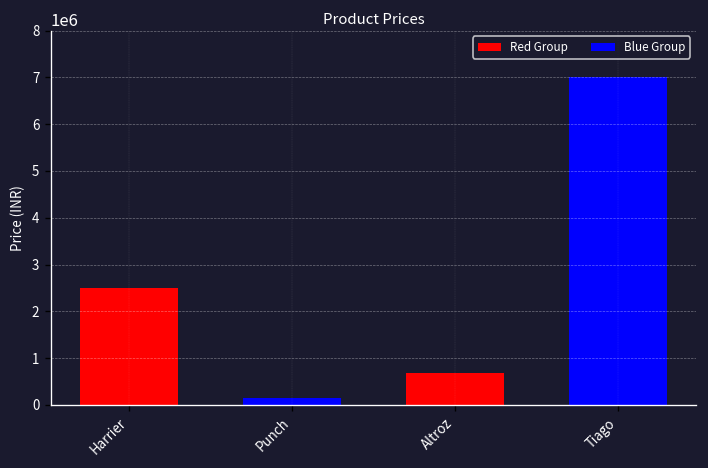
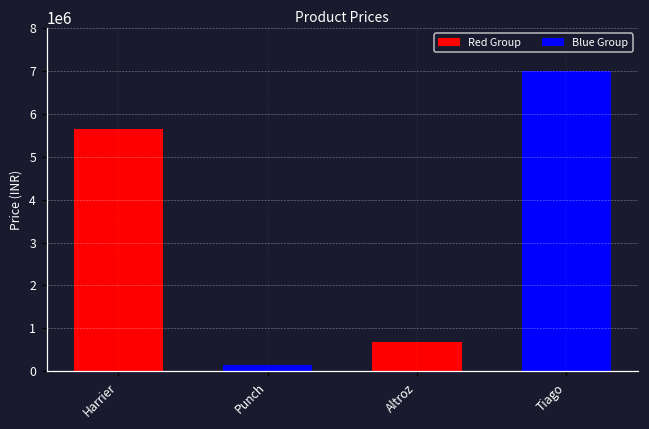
Harrier: 2500000 -> 5700000
